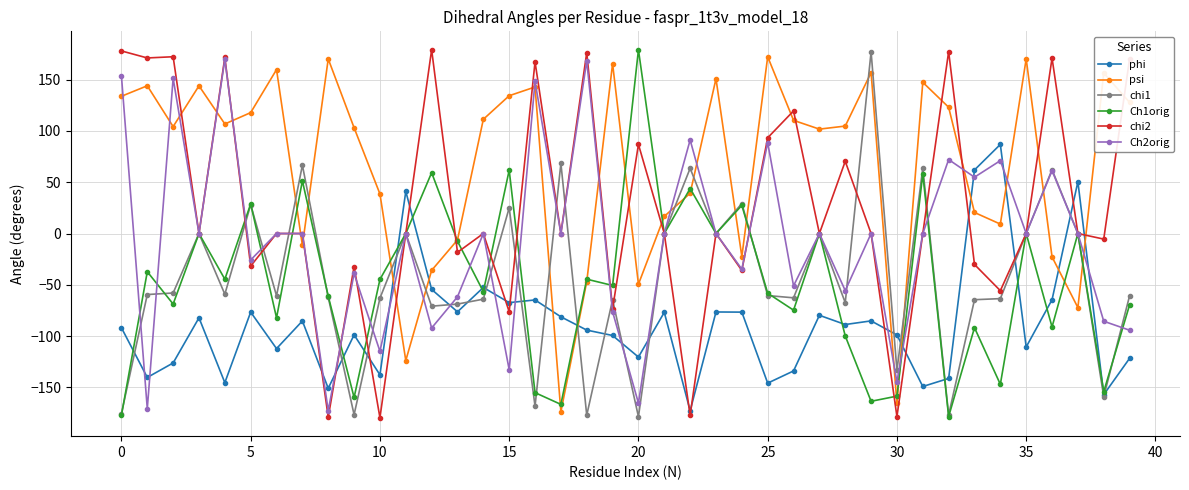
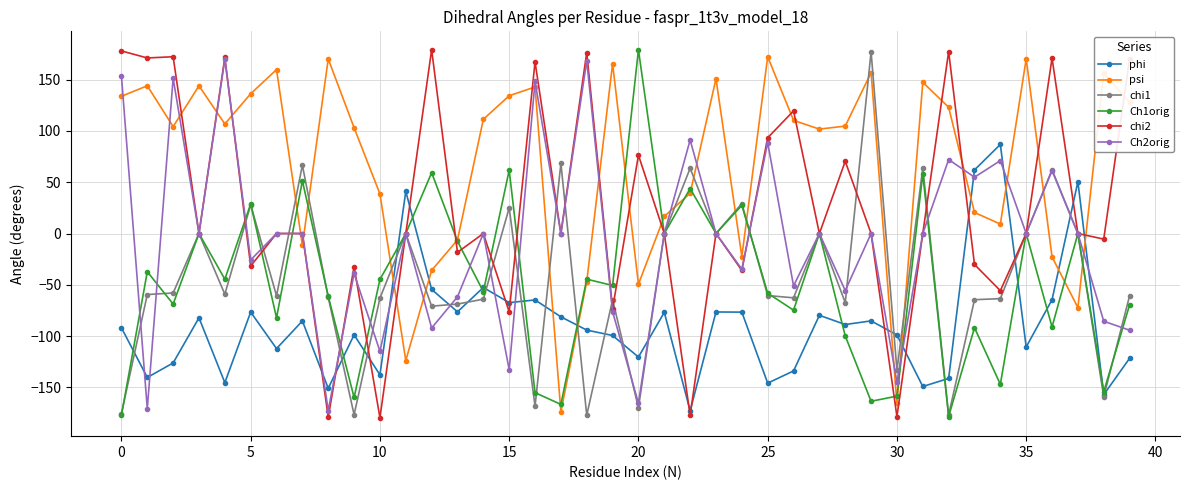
psi, 5: 118 -> 136
chi1, 20: -179 -> -170
chi2, 20: 87 -> 76
